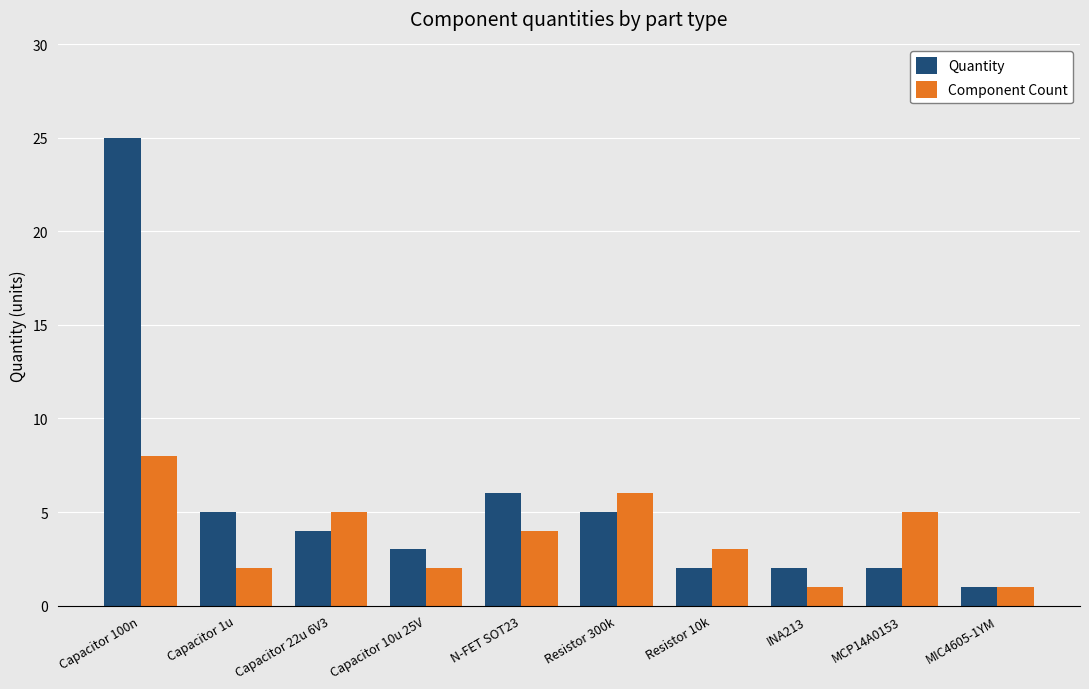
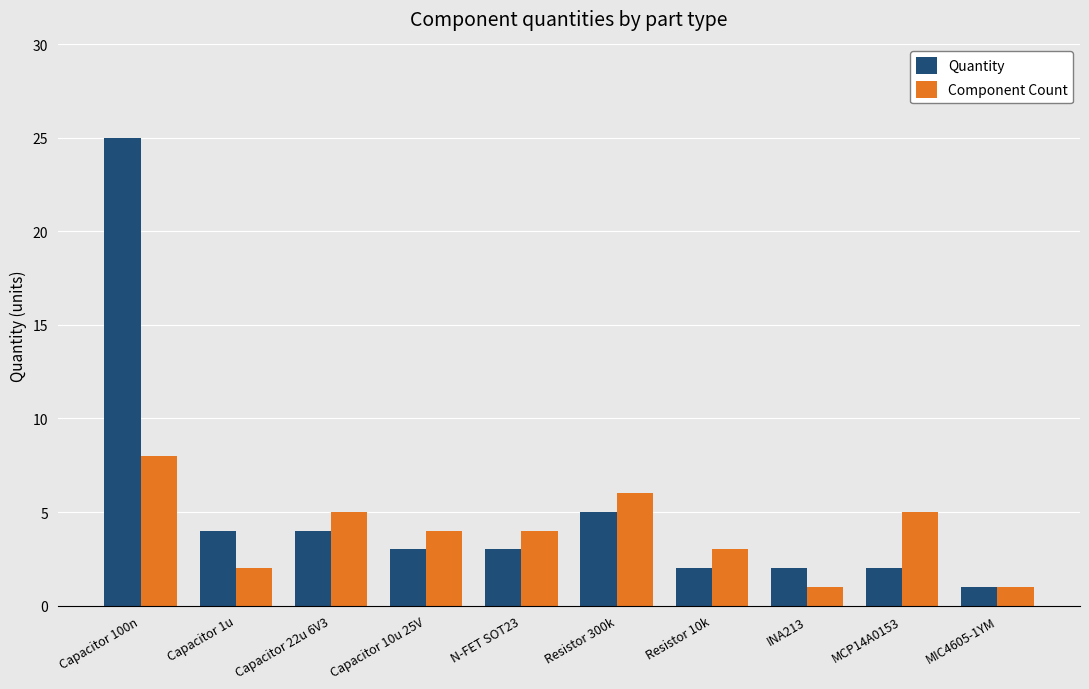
Quantity, Capacitor 1u: 5 -> 4
Component Count, Capacitor 10u 25V: 2 -> 4
Quantity, N-FET SOT23: 6 -> 3
